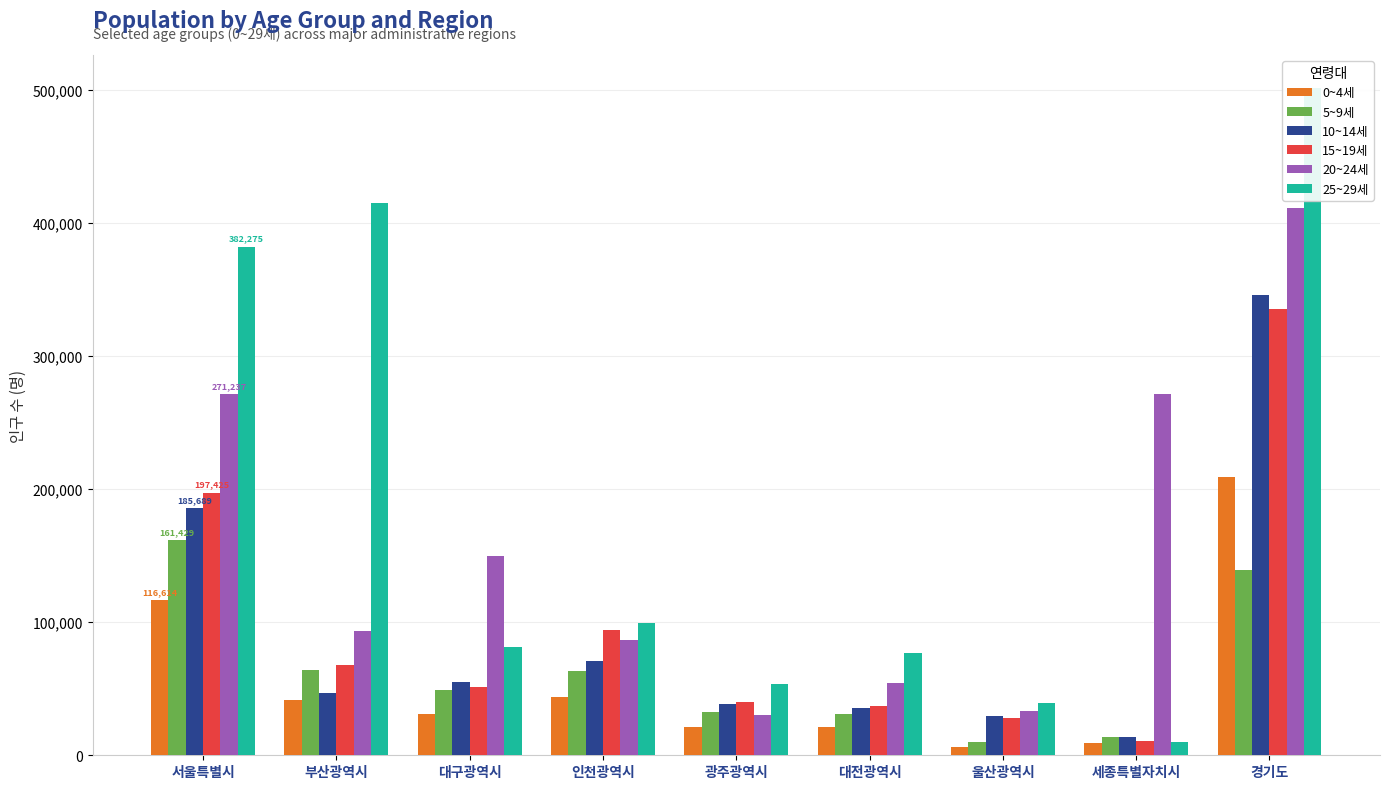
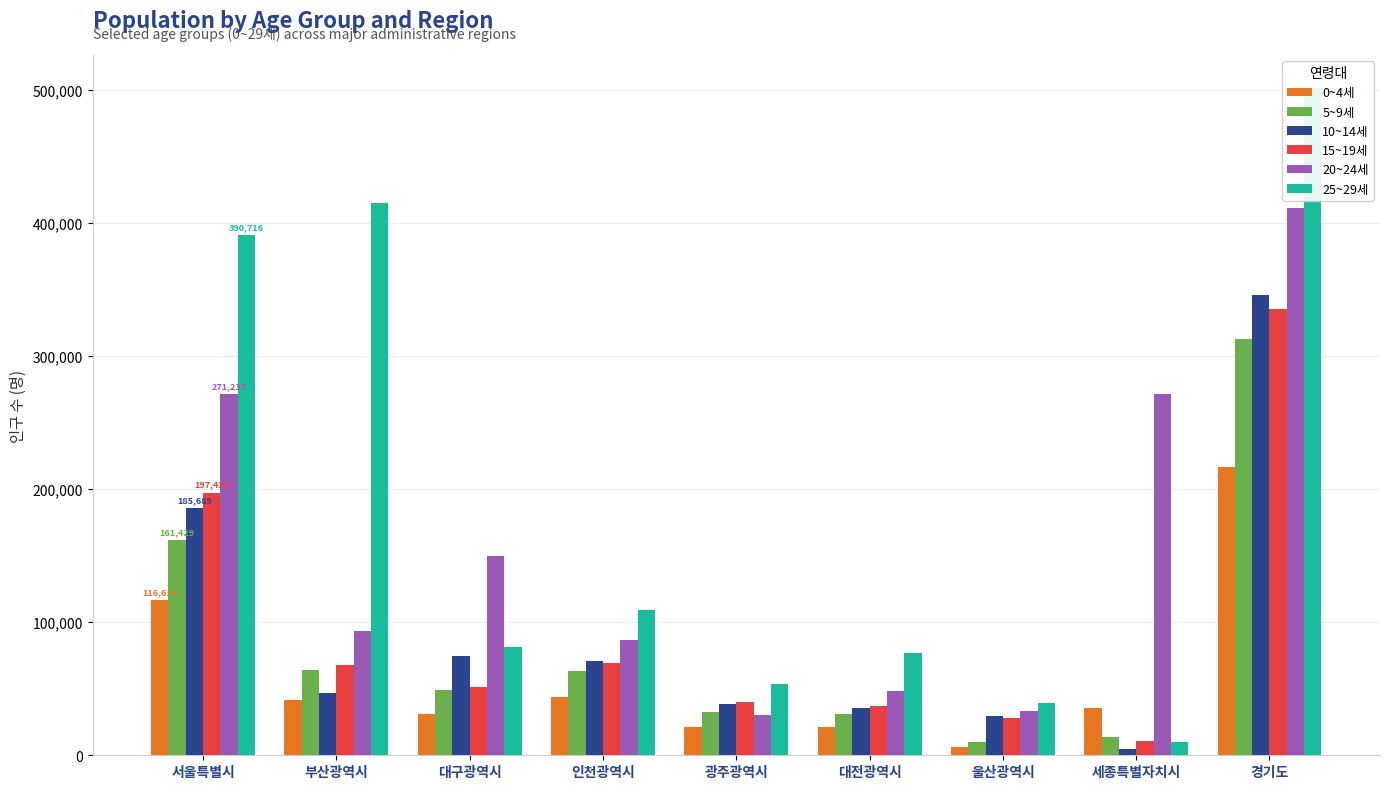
25~29세, 서울특별시: 382,275 -> 390,716
10~14세, 대구광역시: 55,000 -> 75,000
15~19세, 인천광역시: 94,000 -> 70,000
25~29세, 인천광역시: 100,000 -> 109,000
20~24세, 대전광역시: 55,000 -> 49,000
0~4세, 세종특별자치시: 10,000 -> 36,000
10~14세, 세종특별자치시: 14,000 -> 5,000
0~4세, 경기도: 209,000 -> 217,000
5~9세, 경기도: 139,000 -> 313,000
